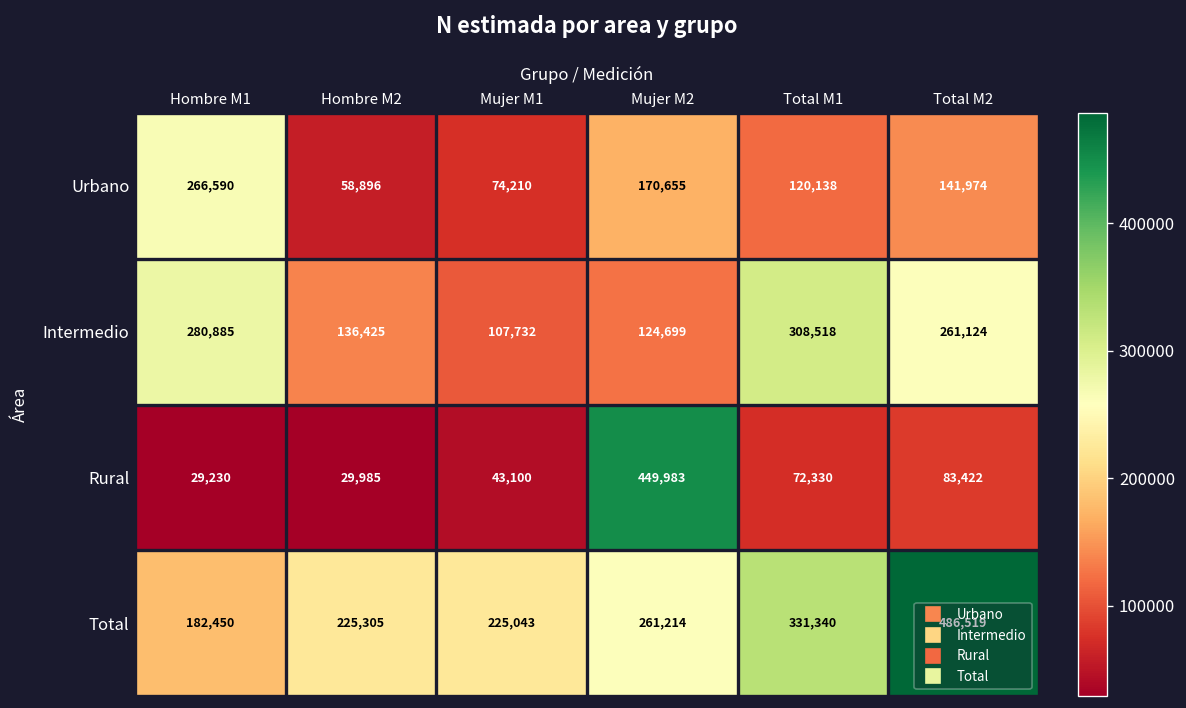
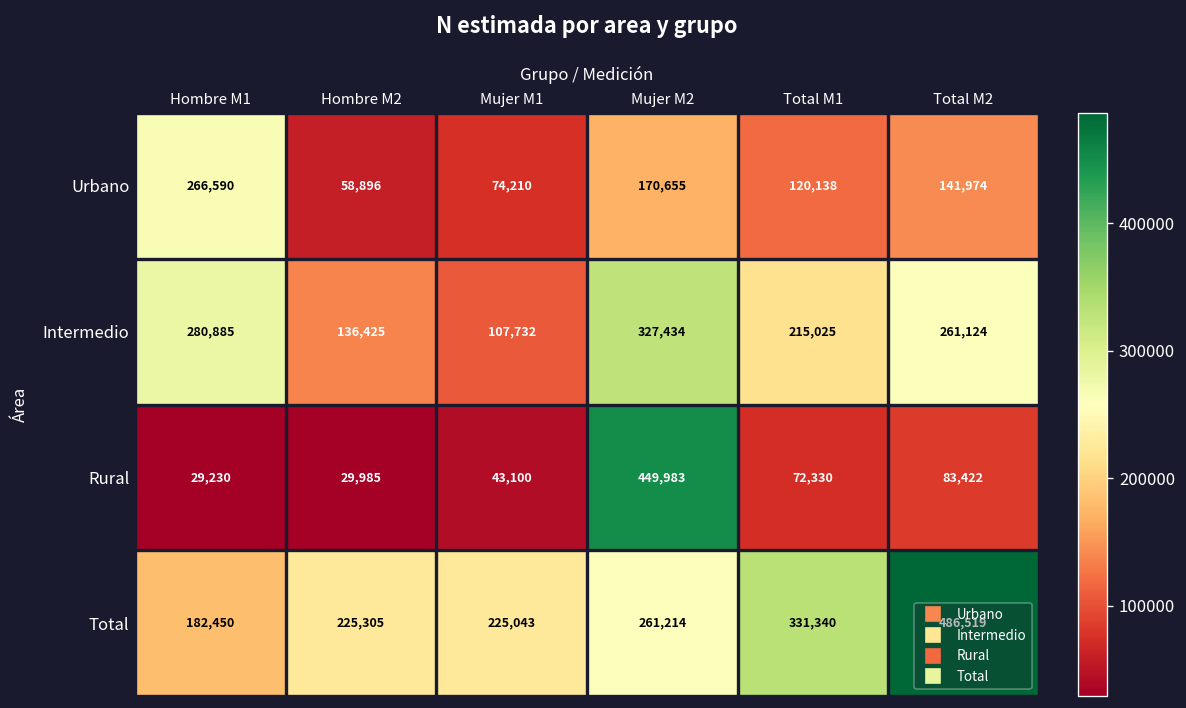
Intermedio, Mujer M2: 124,699 -> 327,434
Intermedio, Total M1: 308,518 -> 215,025
